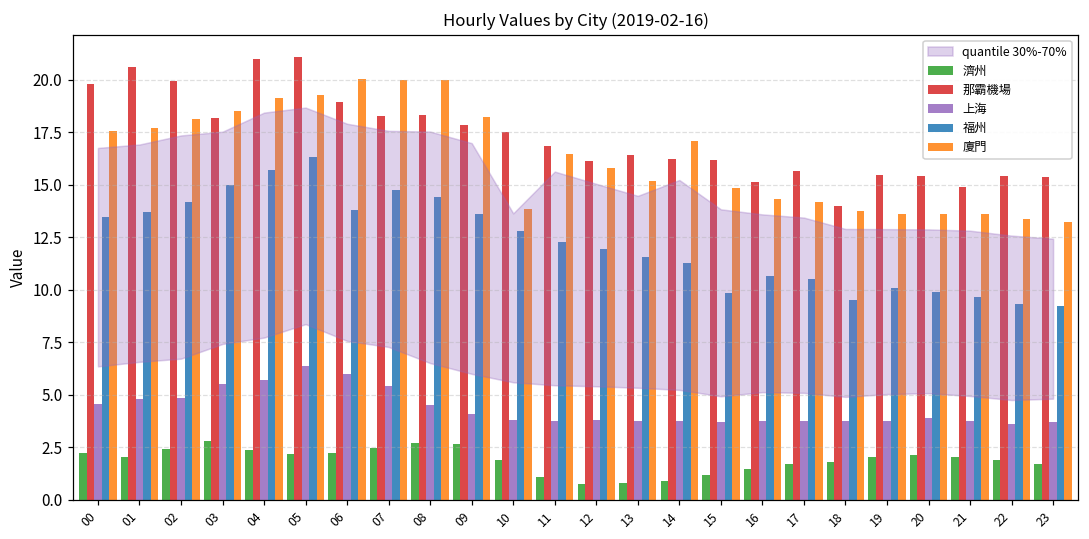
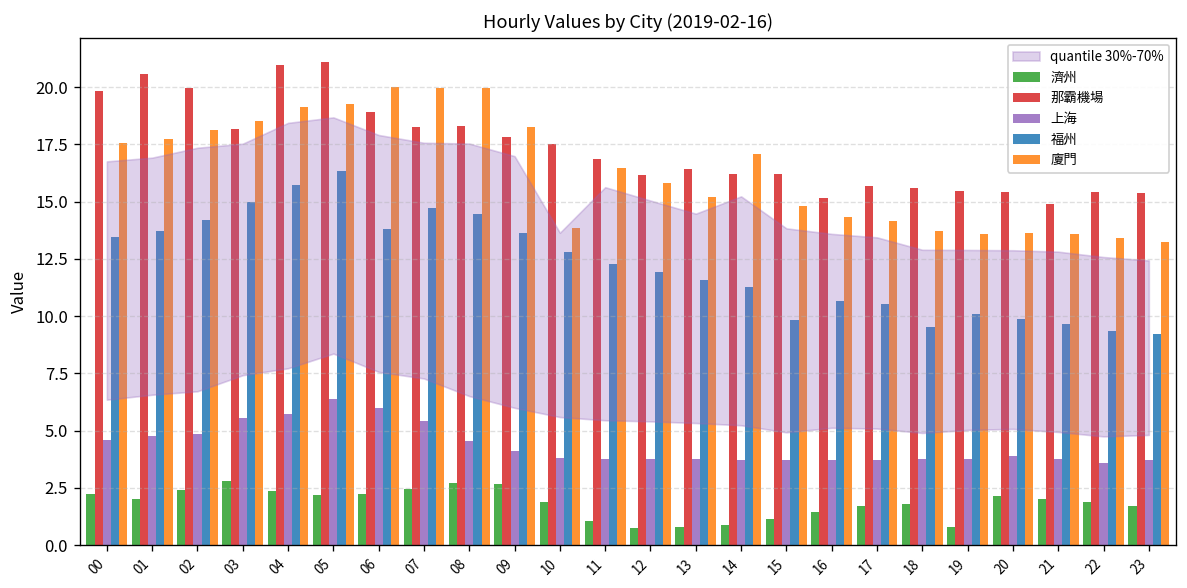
那霸機場, 18: 14.0 -> 15.6
濟州, 19: 2.0 -> 0.8
